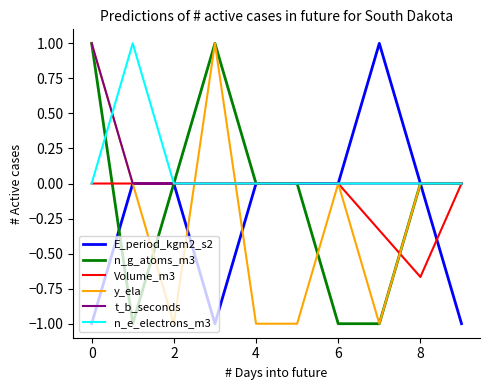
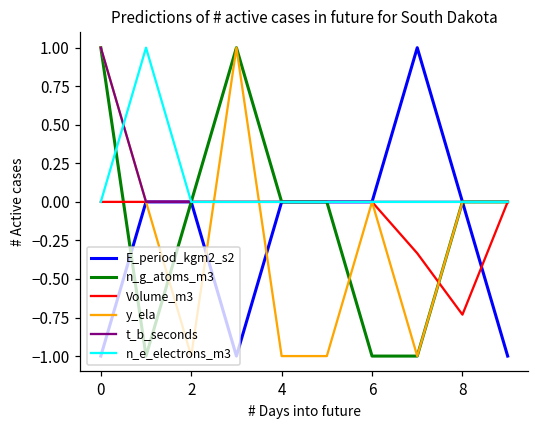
Volume_m3, 8: -0.67 -> -0.73
